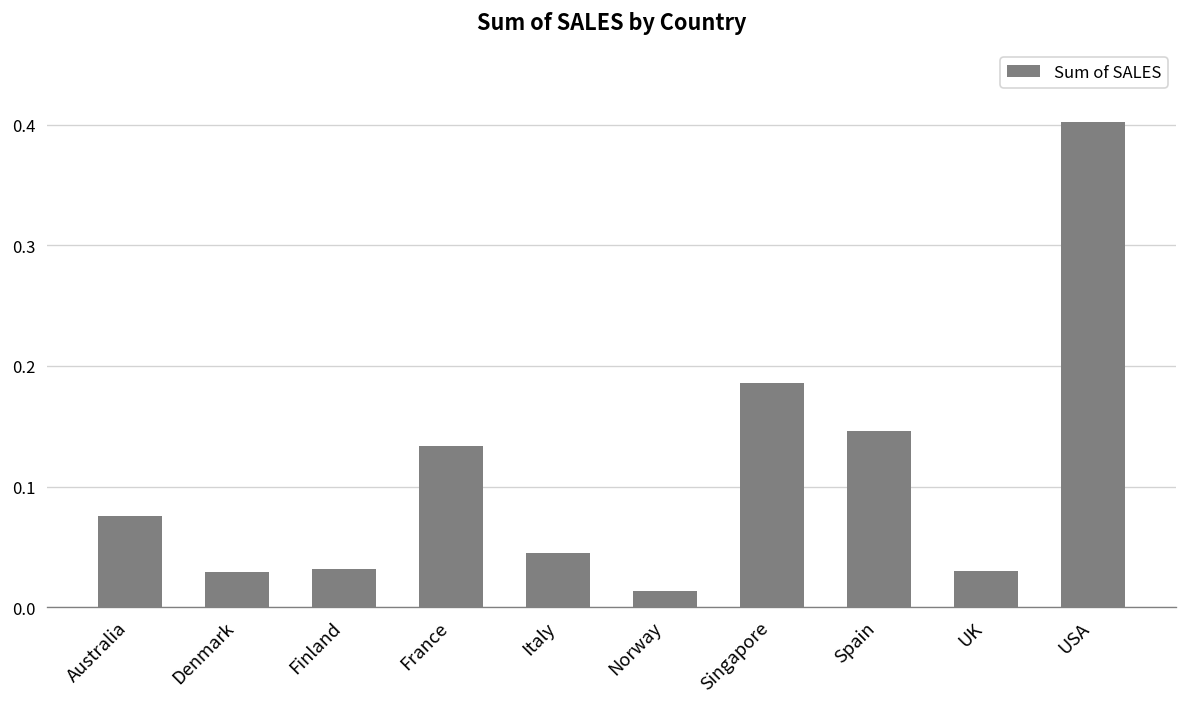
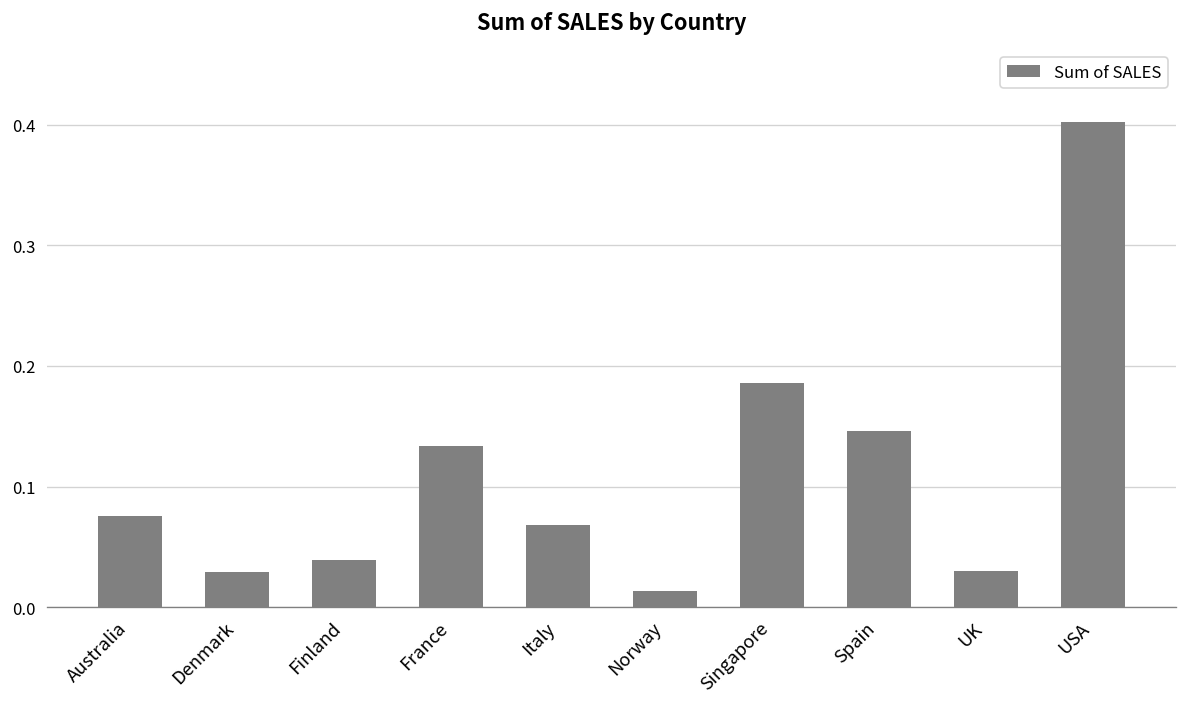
Finland: 0.032 -> 0.040
Italy: 0.045 -> 0.068
